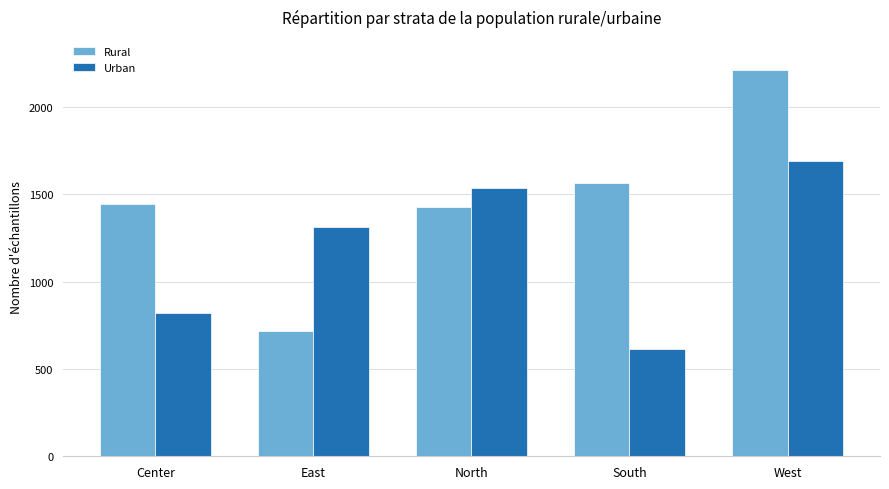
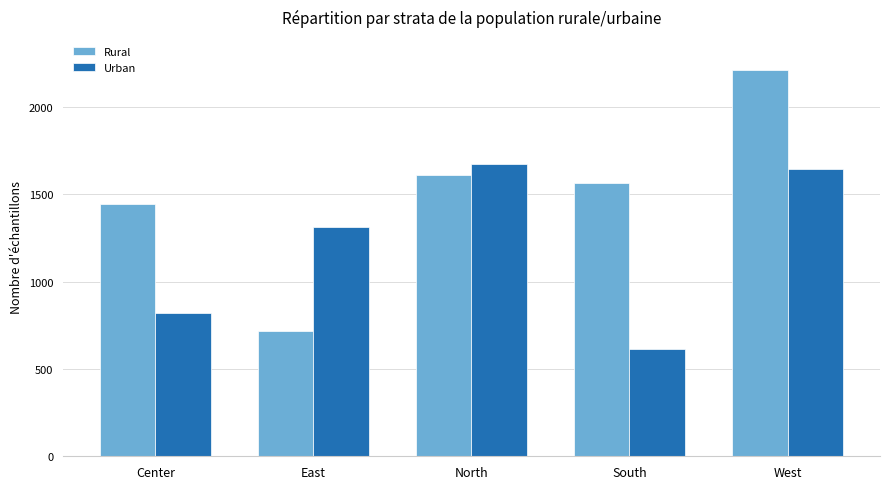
Rural, North: 1430 -> 1610
Urban, North: 1540 -> 1680
Urban, West: 1690 -> 1640
